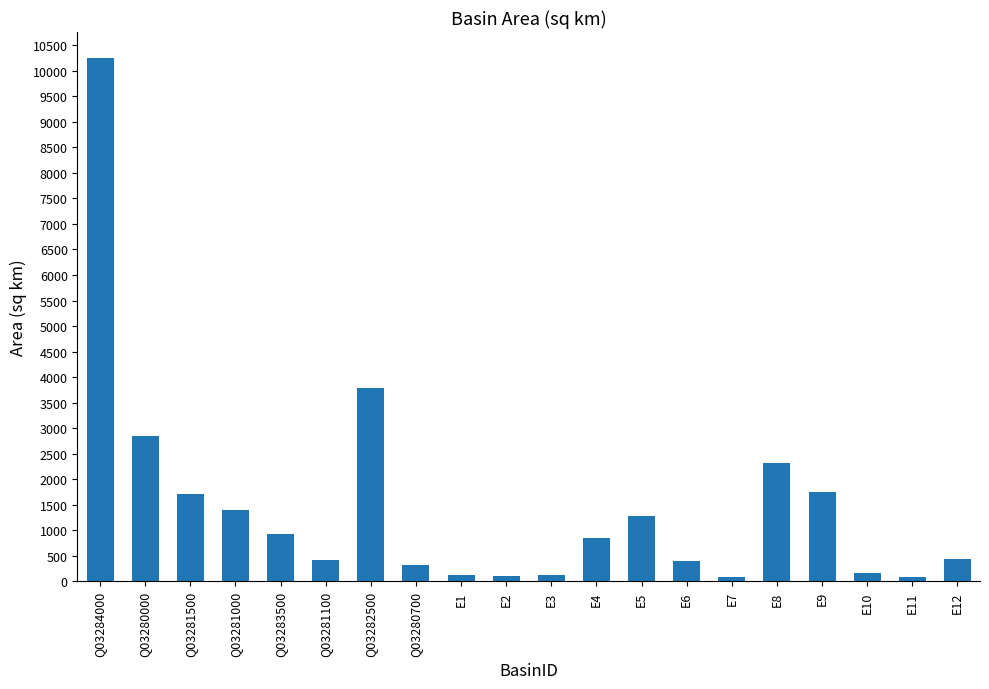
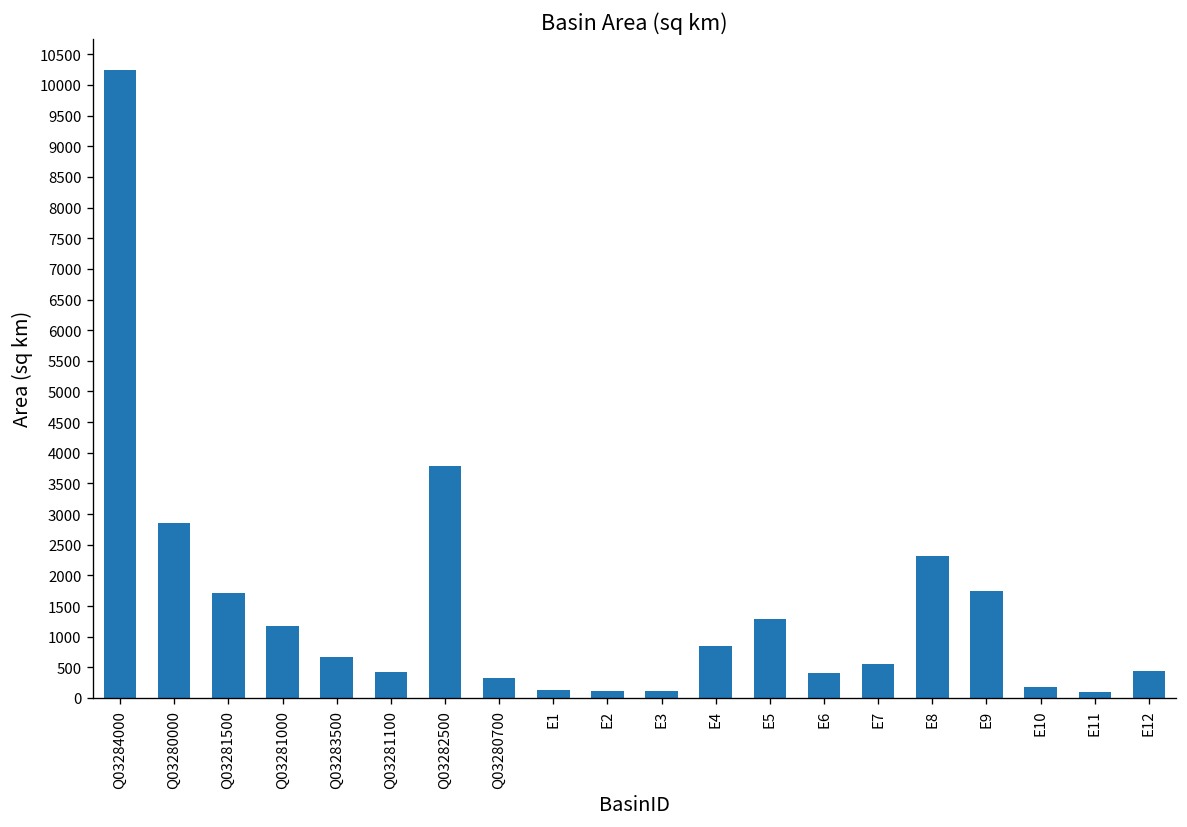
Q03281000: 1400 -> 1200
Q03283500: 900 -> 700
E7: 100 -> 500
